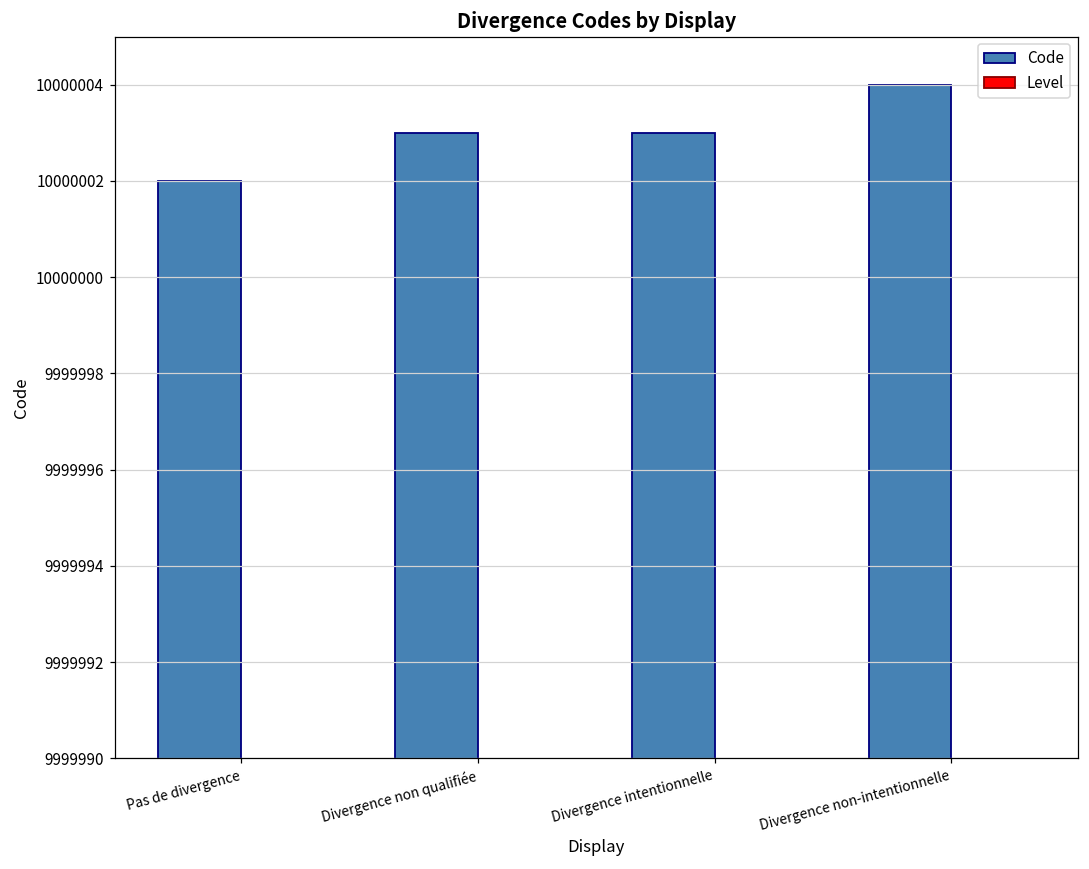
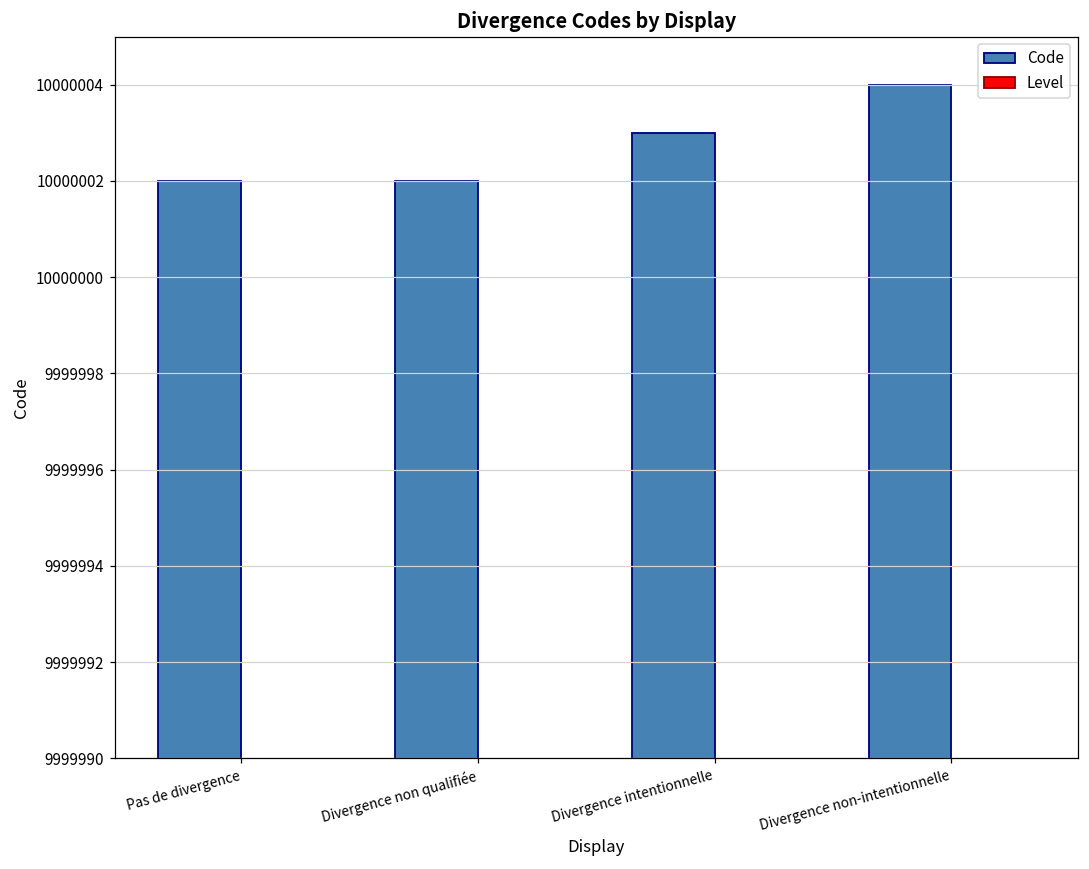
Code, Divergence non qualifiée: 10000003 -> 10000002
